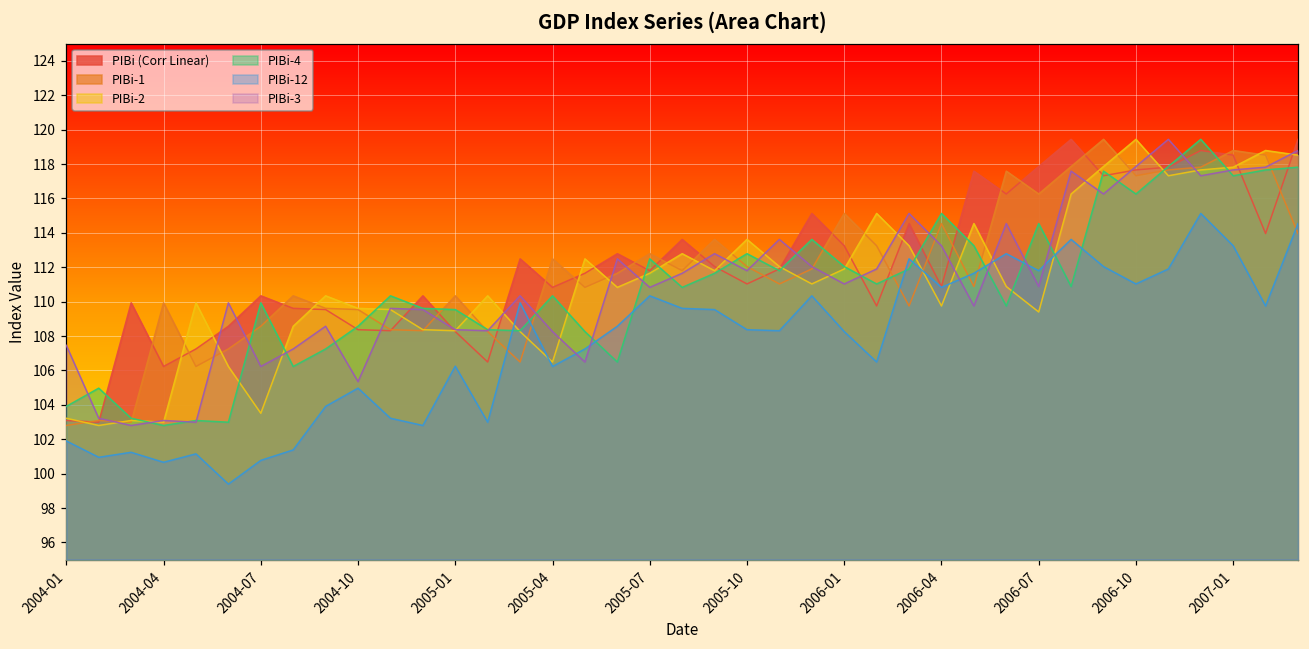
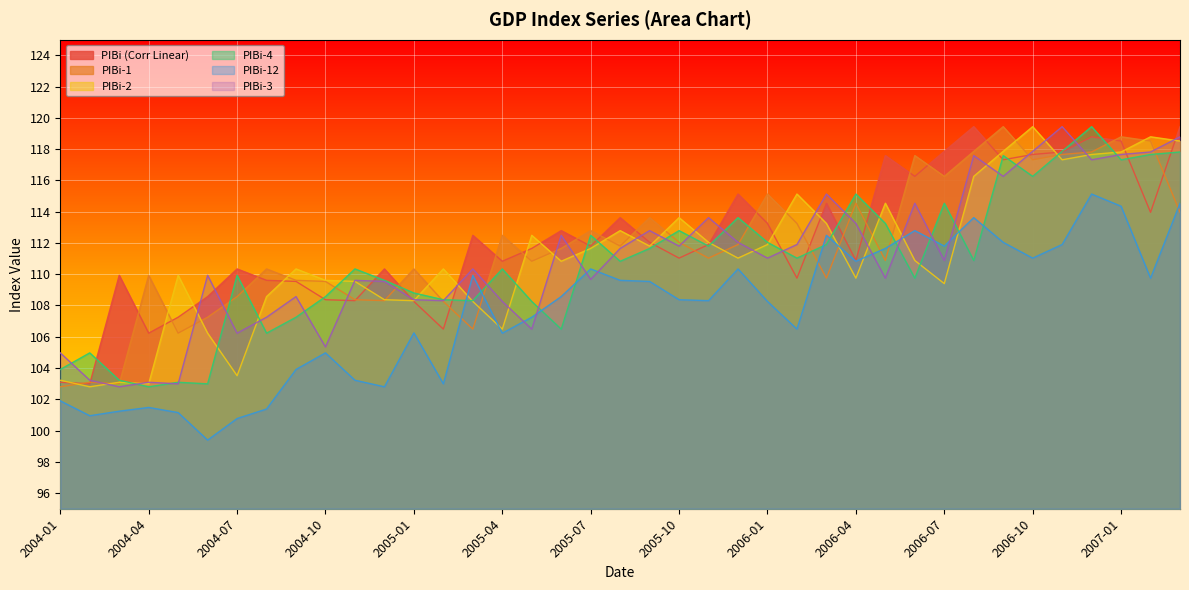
PIBi-3, 2004-01: 107.5 -> 105.0
PIBi-12, 2004-04: 100.7 -> 101.5
PIBi-4, 2005-01: 109.5 -> 108.8
PIBi-3, 2005-07: 110.8 -> 109.7
PIBi-12, 2007-01: 113.3 -> 114.4
